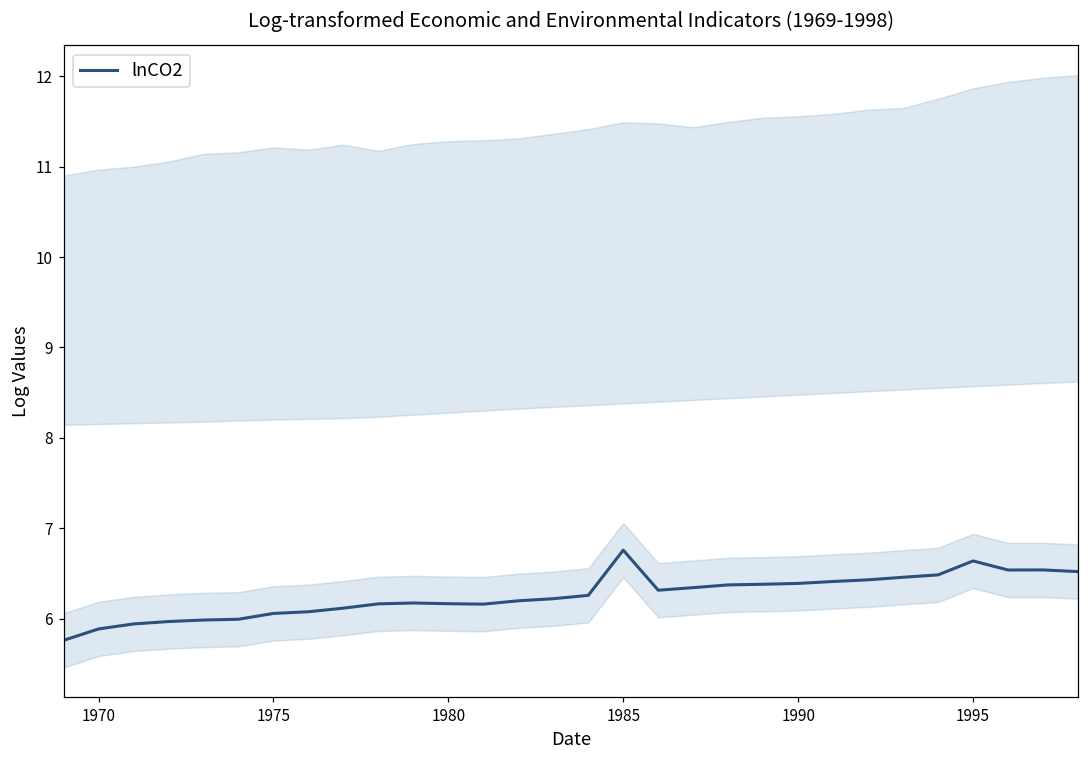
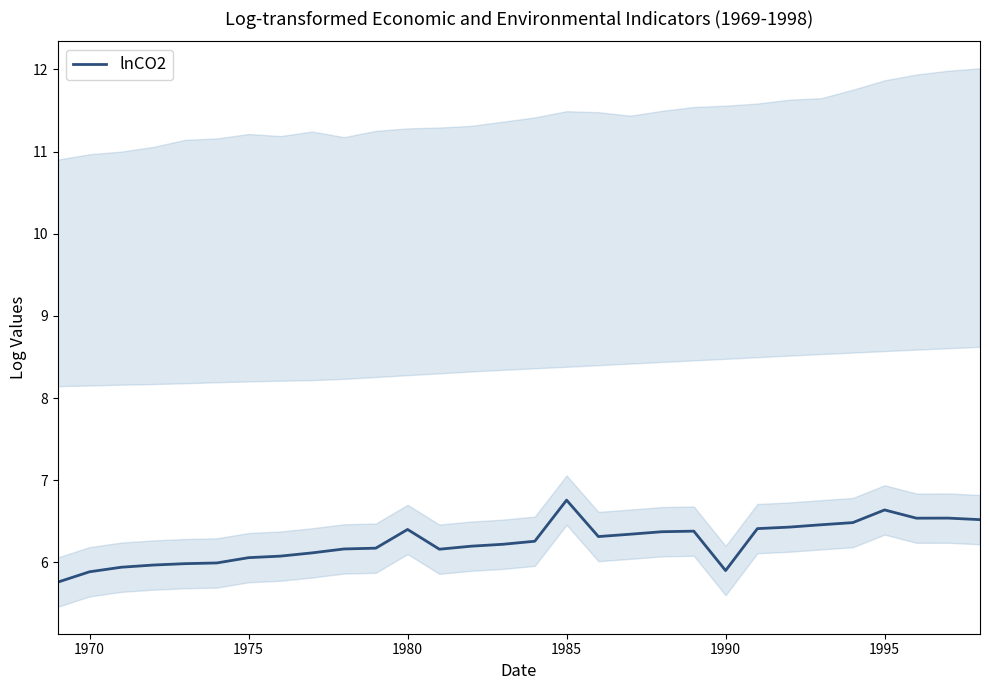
lnCO2, 1980: 6.2 -> 6.4
lnCO2, 1990: 6.4 -> 5.9
